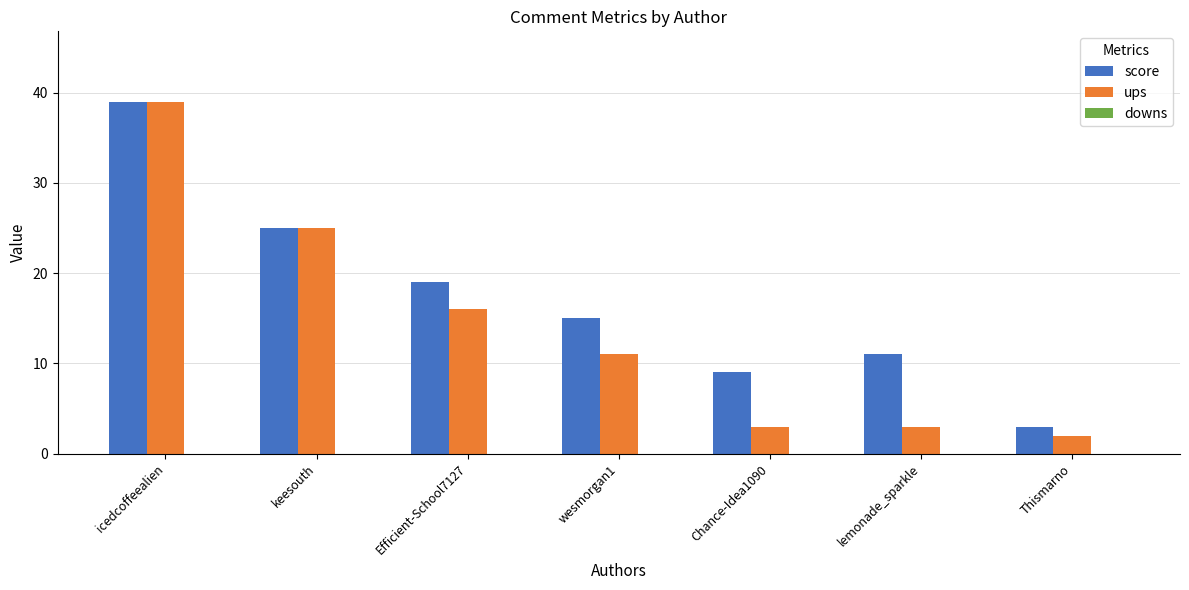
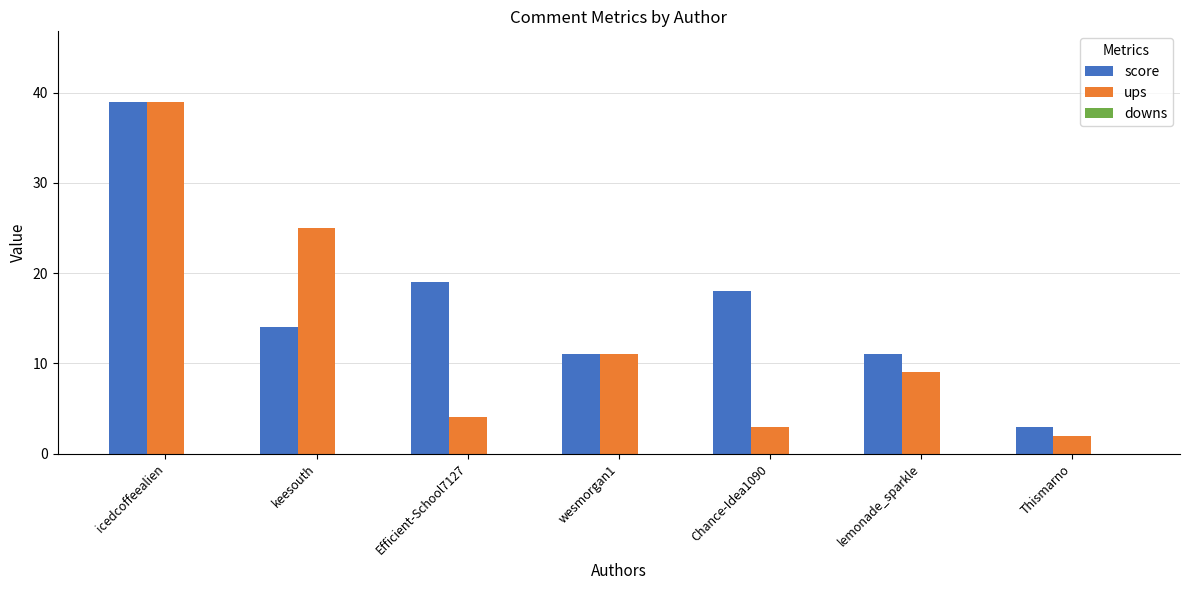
score, keesouth: 25 -> 14
ups, Efficient-School7127: 16 -> 4
score, wesmorgan1: 15 -> 11
score, Chance-Idea1090: 9 -> 18
ups, lemonade_sparkle: 3 -> 9
